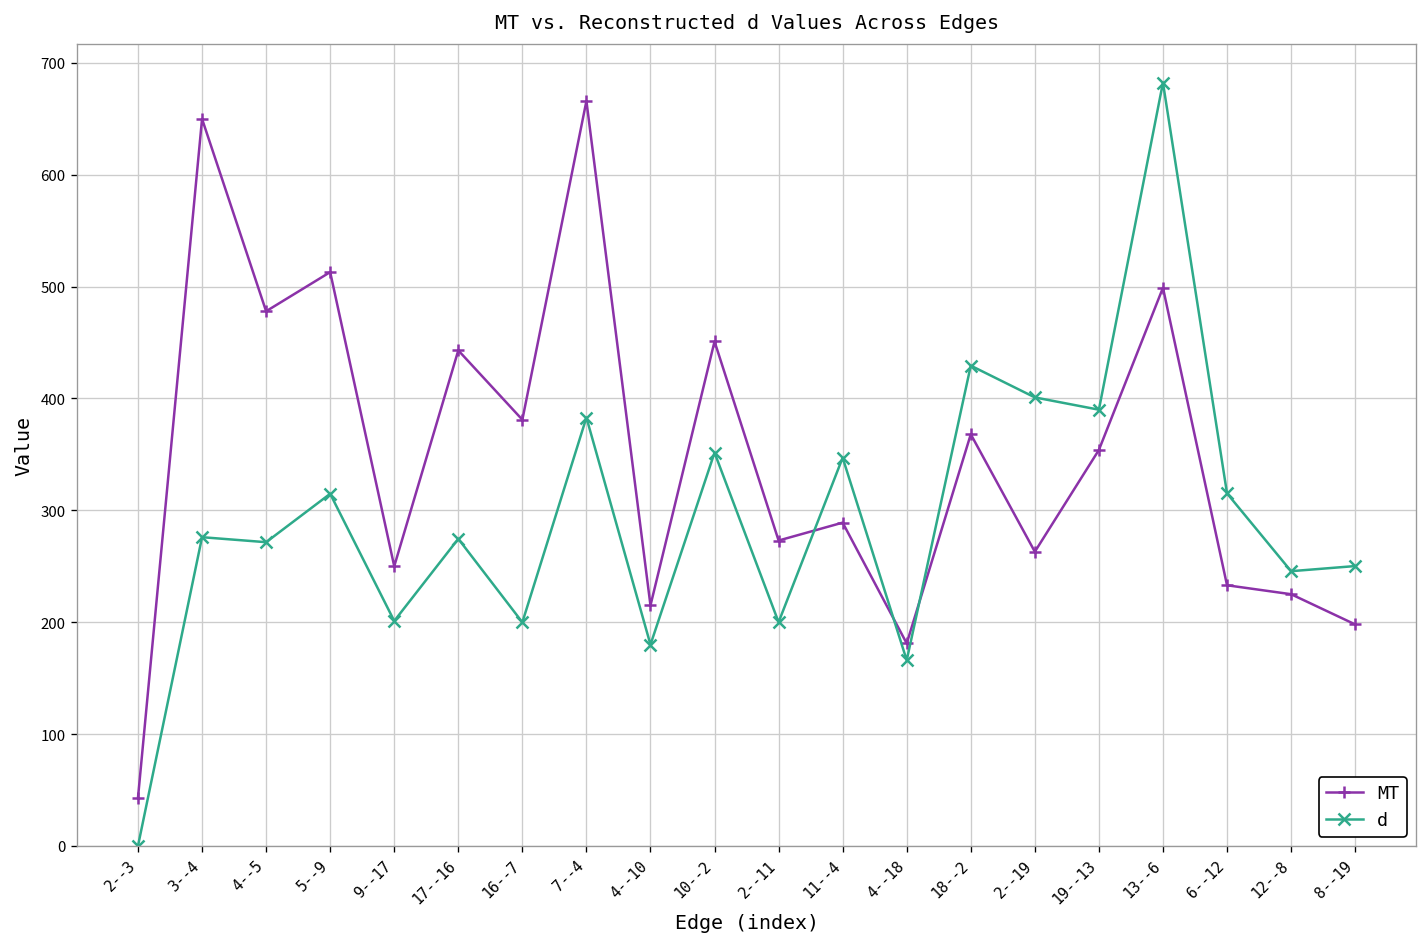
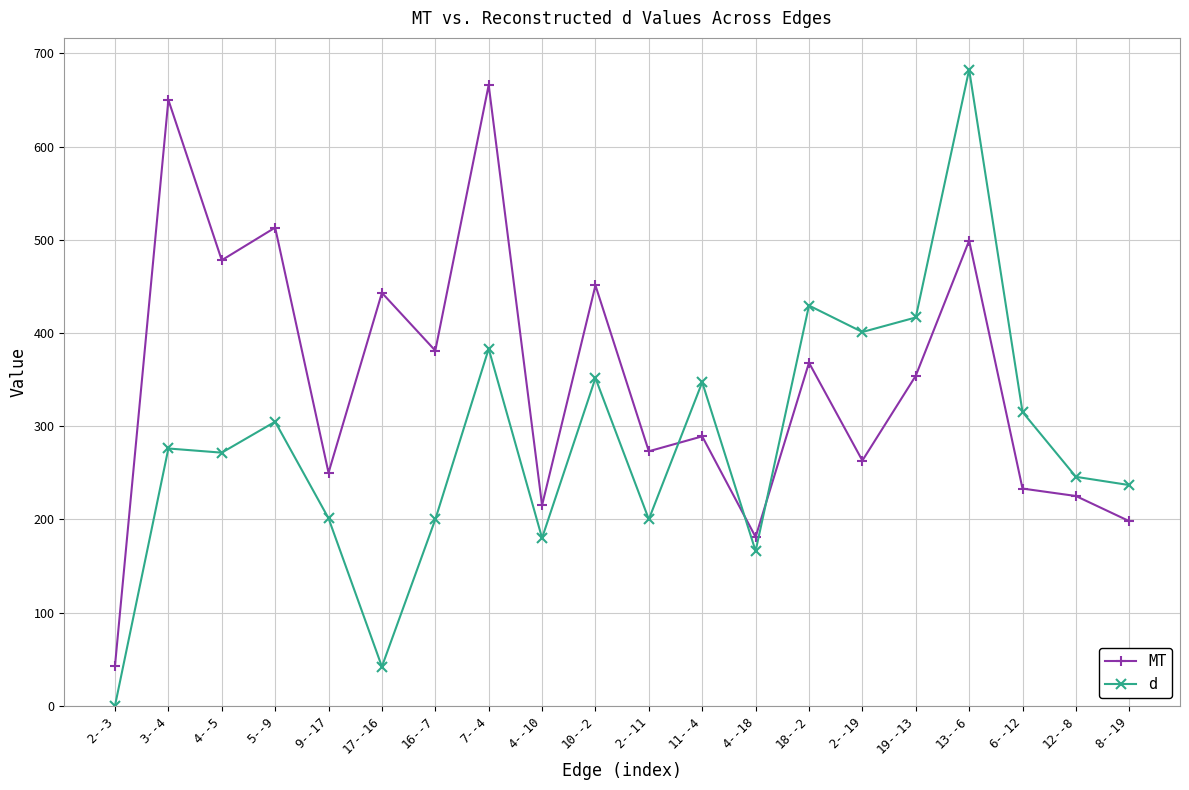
d, 5--9: 310 -> 300
d, 17--16: 270 -> 40
d, 19--13: 390 -> 420
d, 8--19: 250 -> 240
